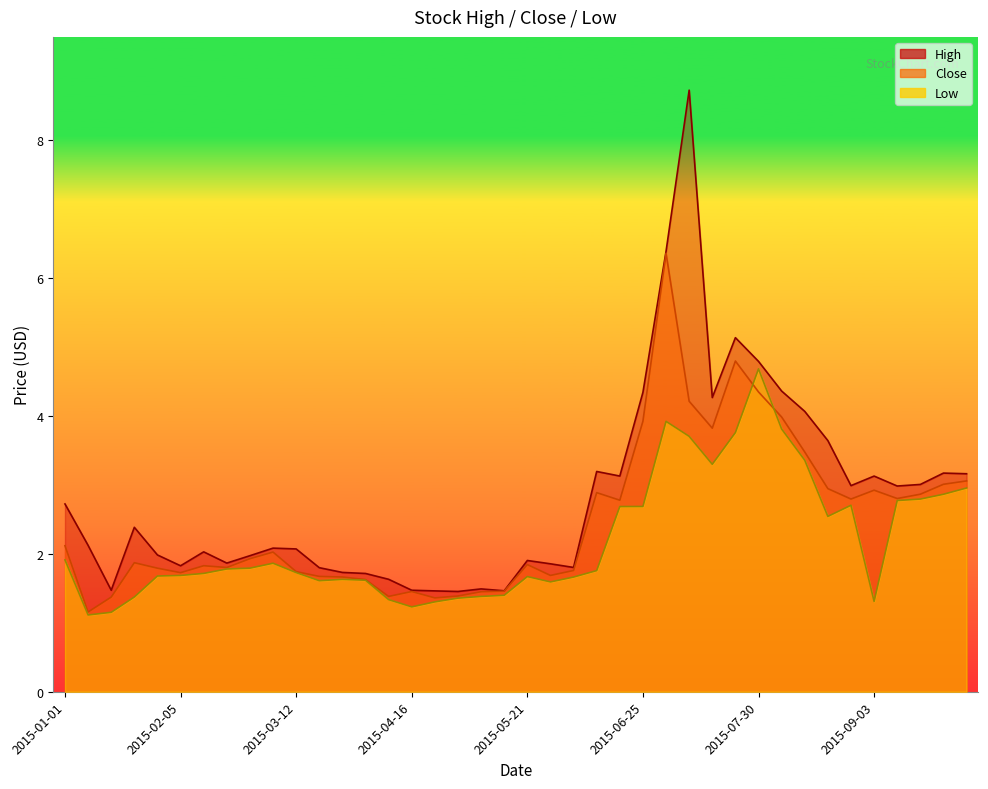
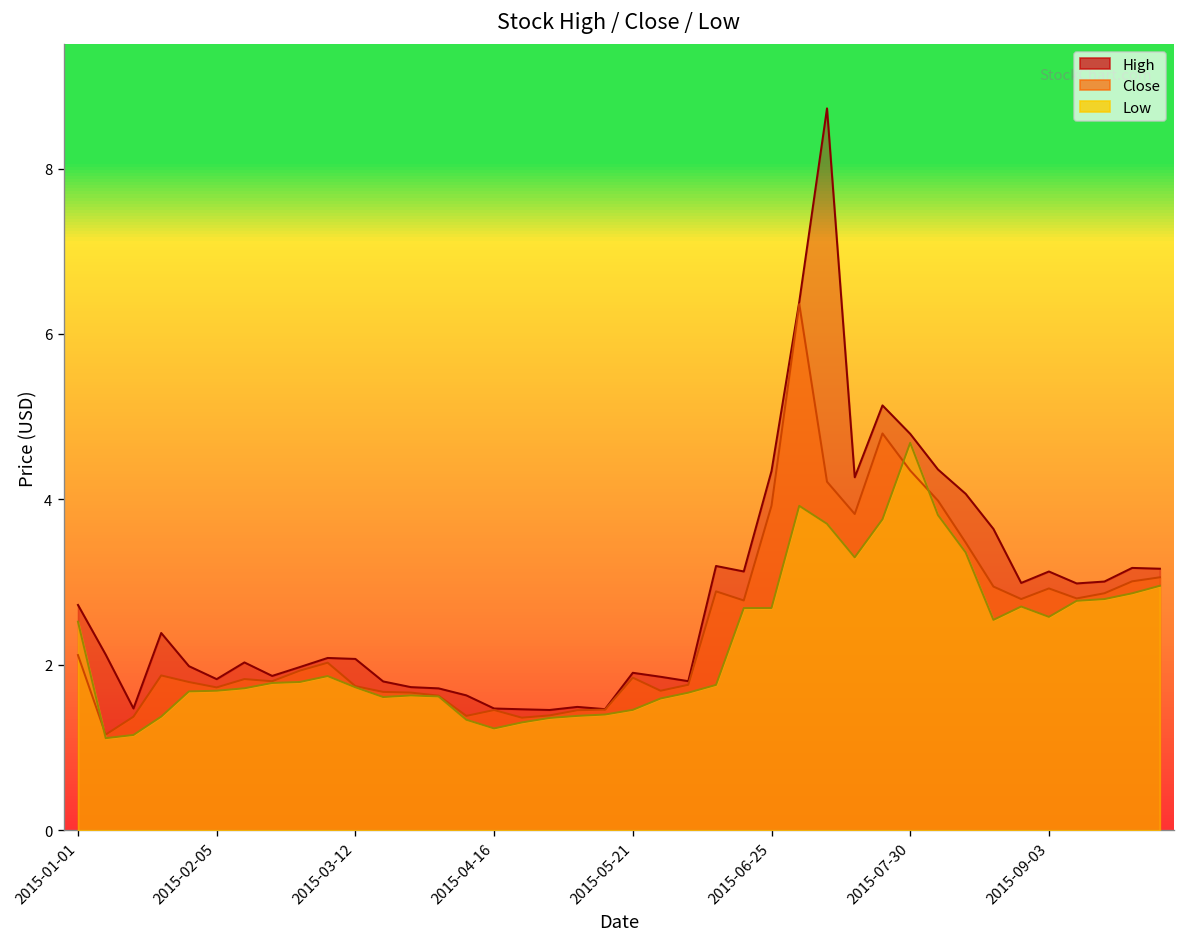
Low, 2015-01-01: 1.9 -> 2.5
Low, 2015-05-21: 1.7 -> 1.5
Low, 2015-09-03: 1.3 -> 2.6
